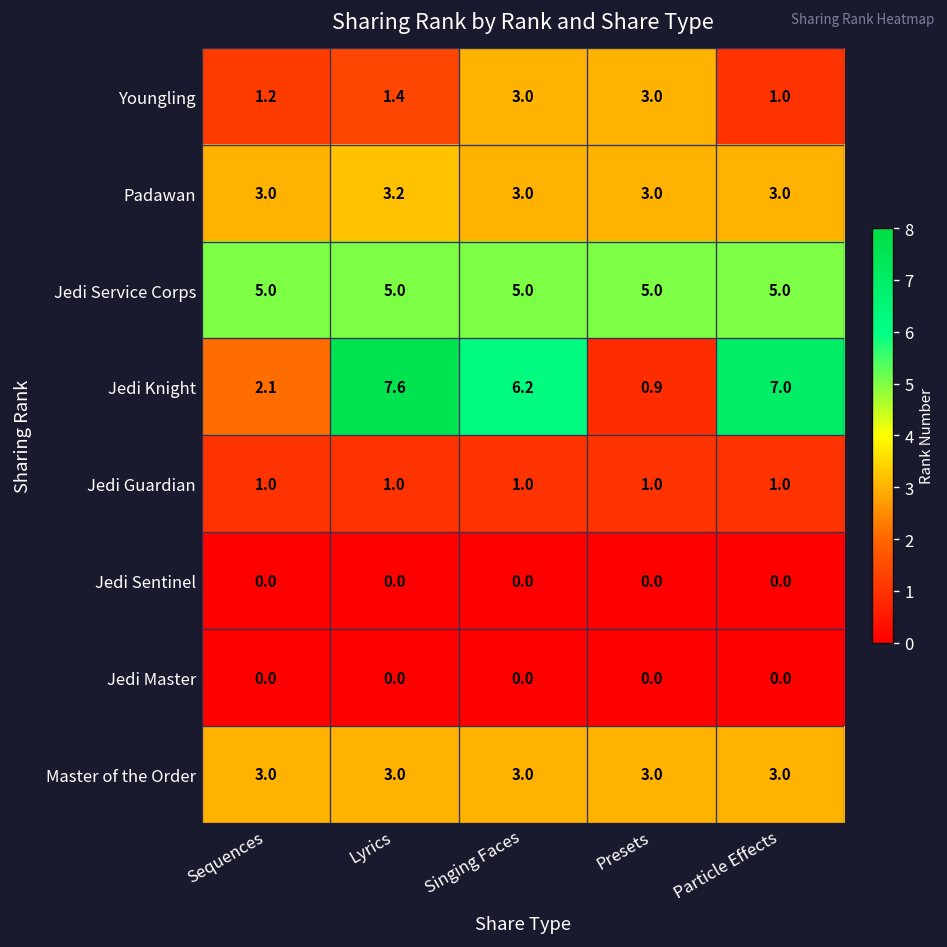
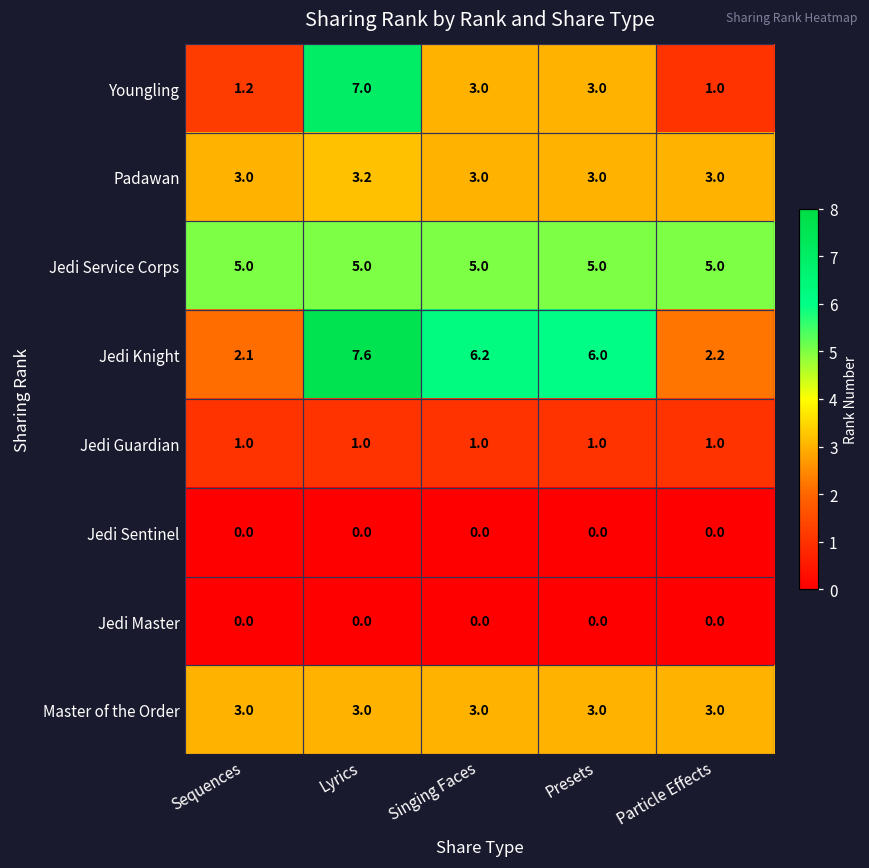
Youngling, Lyrics: 1.4 -> 7.0
Jedi Knight, Presets: 0.9 -> 6.0
Jedi Knight, Particle Effects: 7.0 -> 2.2
